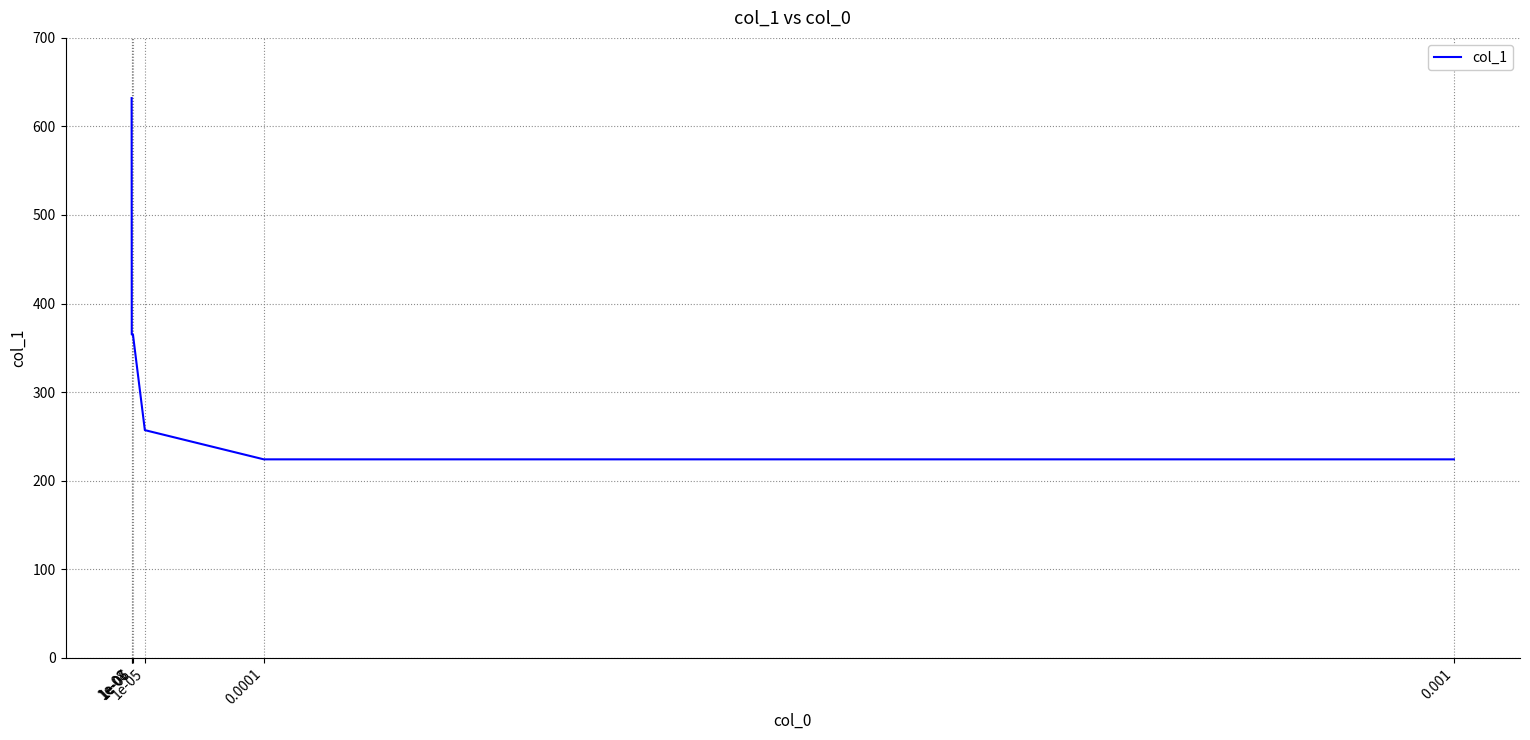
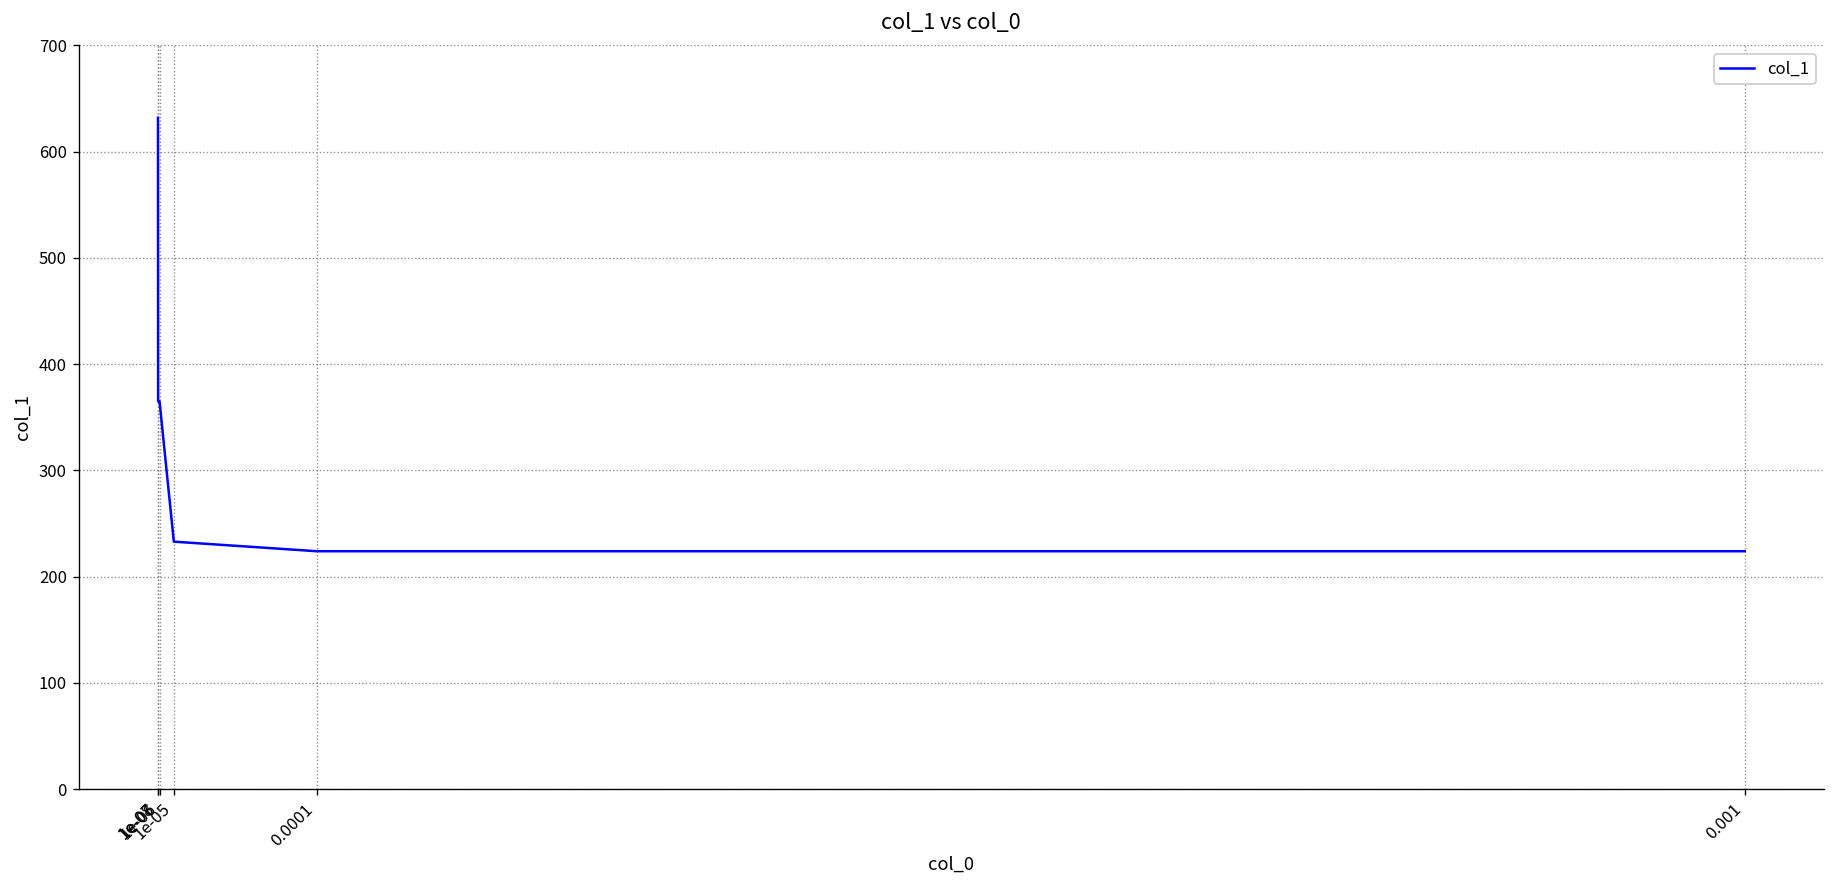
1e-05: 260 -> 230
